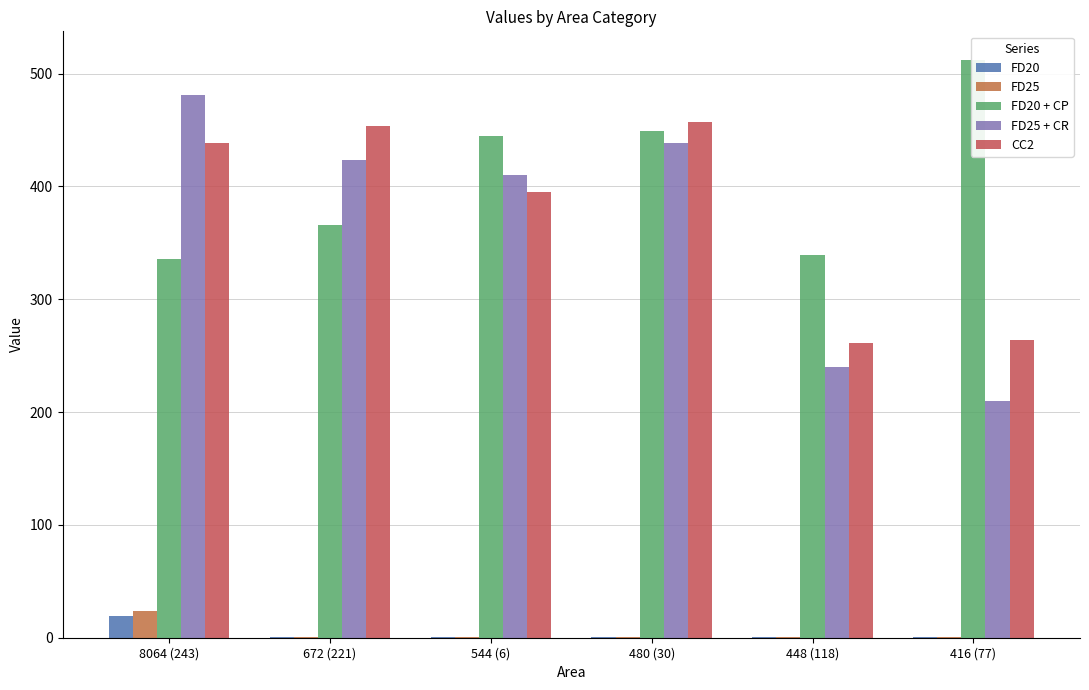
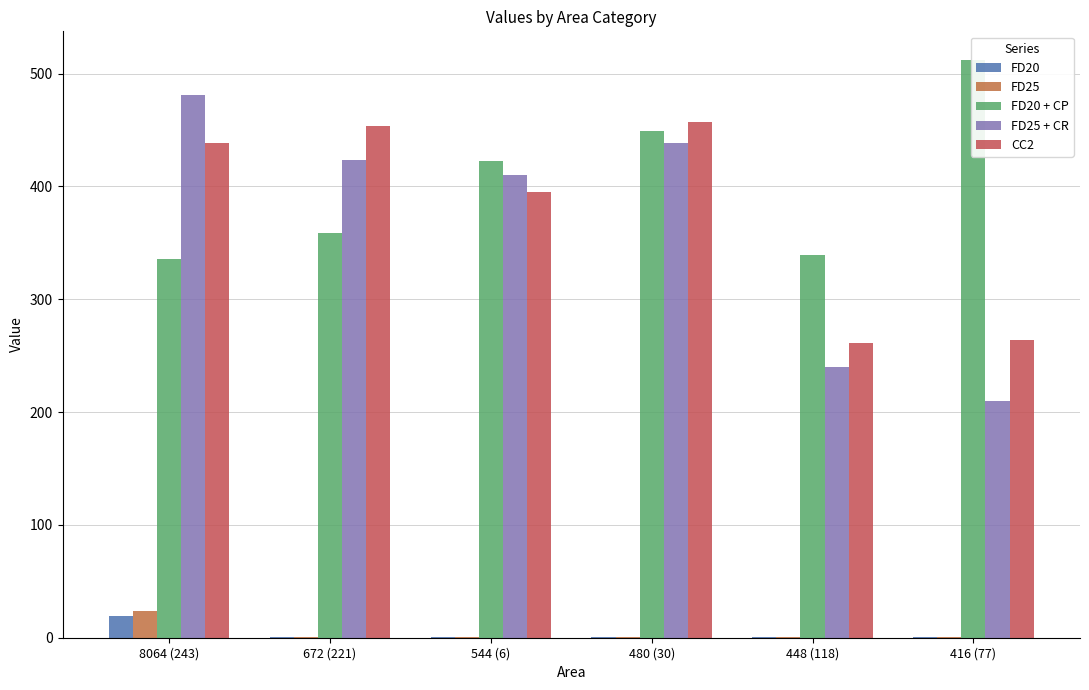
FD20 + CP, 672 (221): 366 -> 359
FD20 + CP, 544 (6): 444 -> 423
